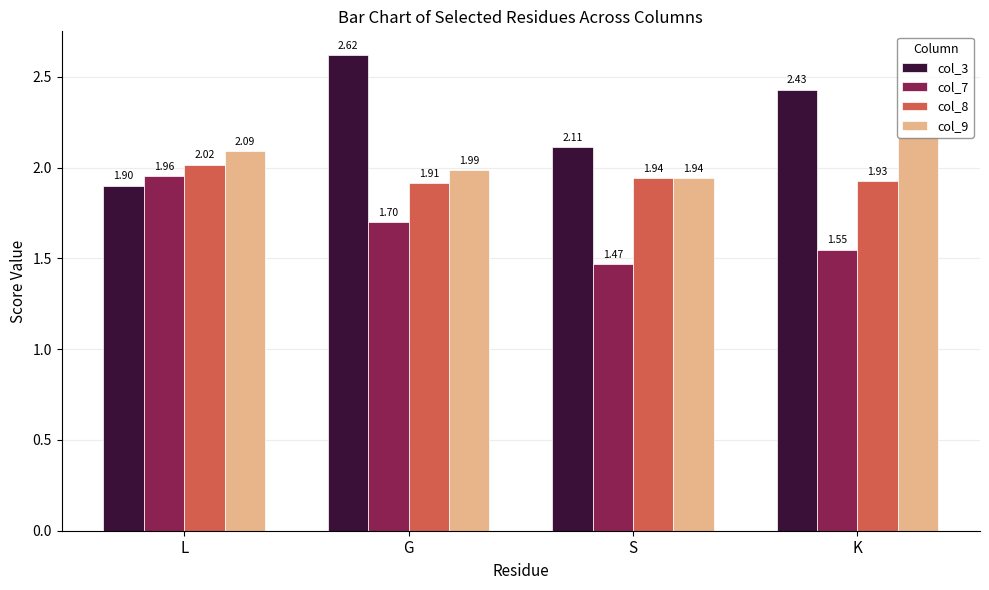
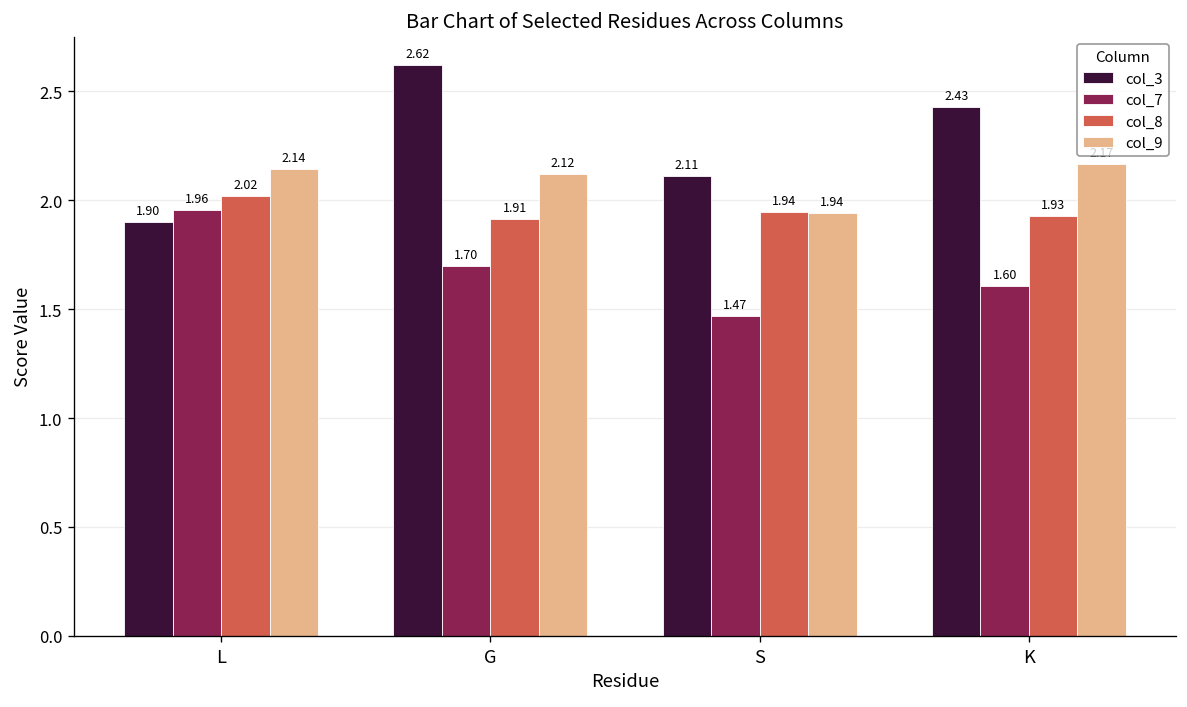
col_9, L: 2.09 -> 2.14
col_9, G: 1.99 -> 2.12
col_7, K: 1.55 -> 1.60
